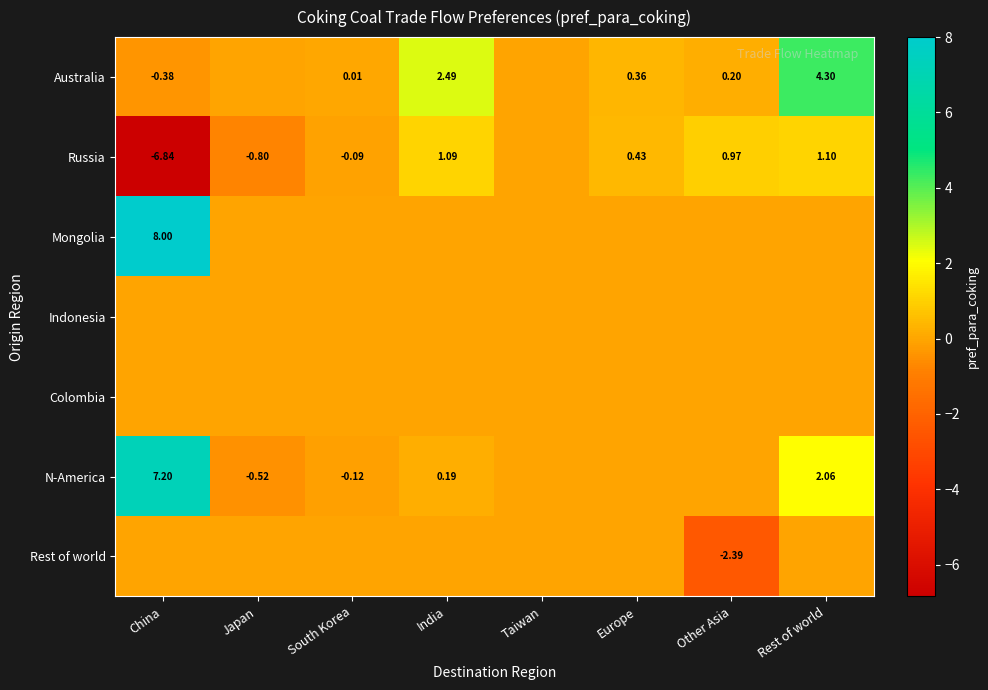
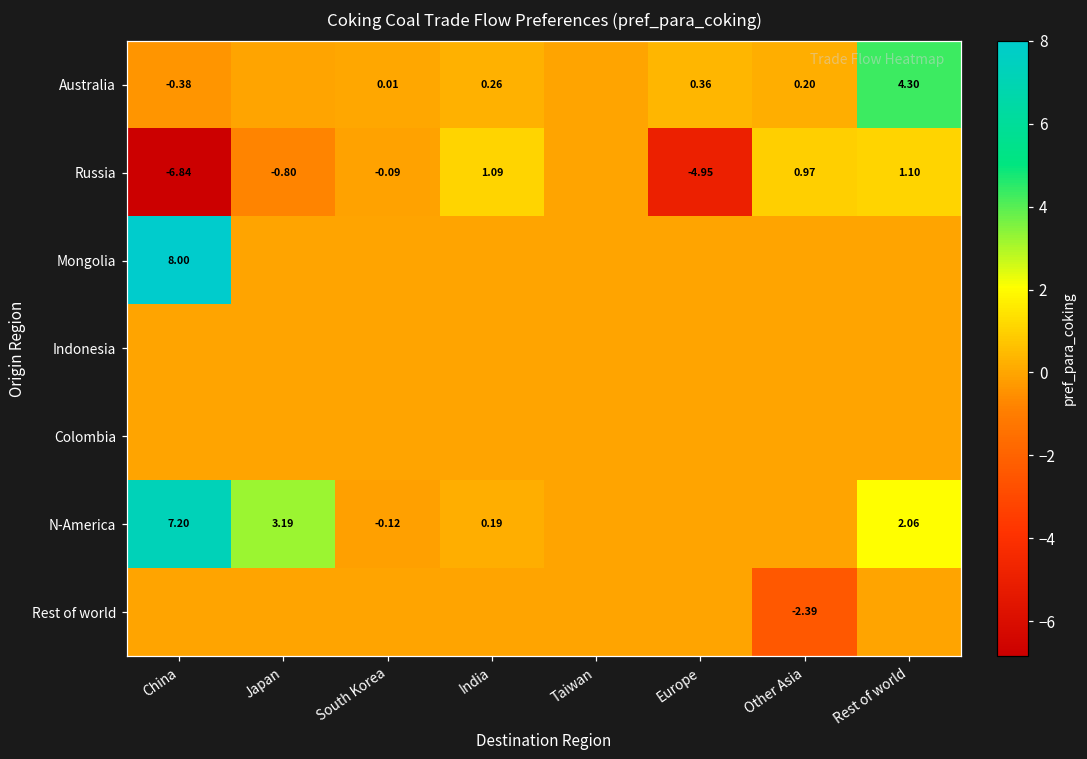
Australia, India: 2.49 -> 0.26
Russia, Europe: 0.43 -> -4.95
N-America, Japan: -0.52 -> 3.19
